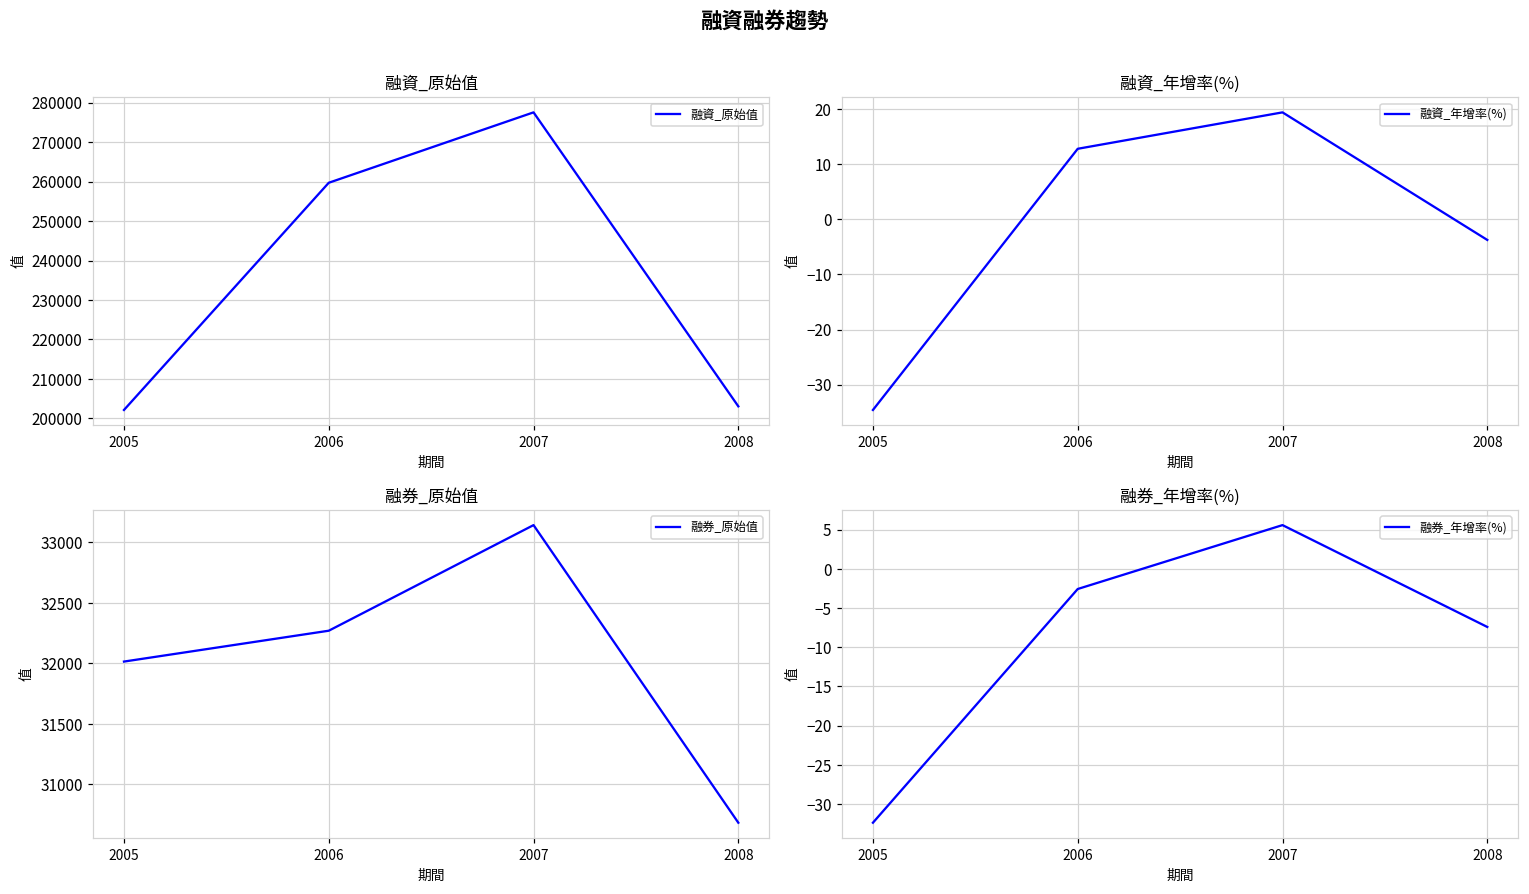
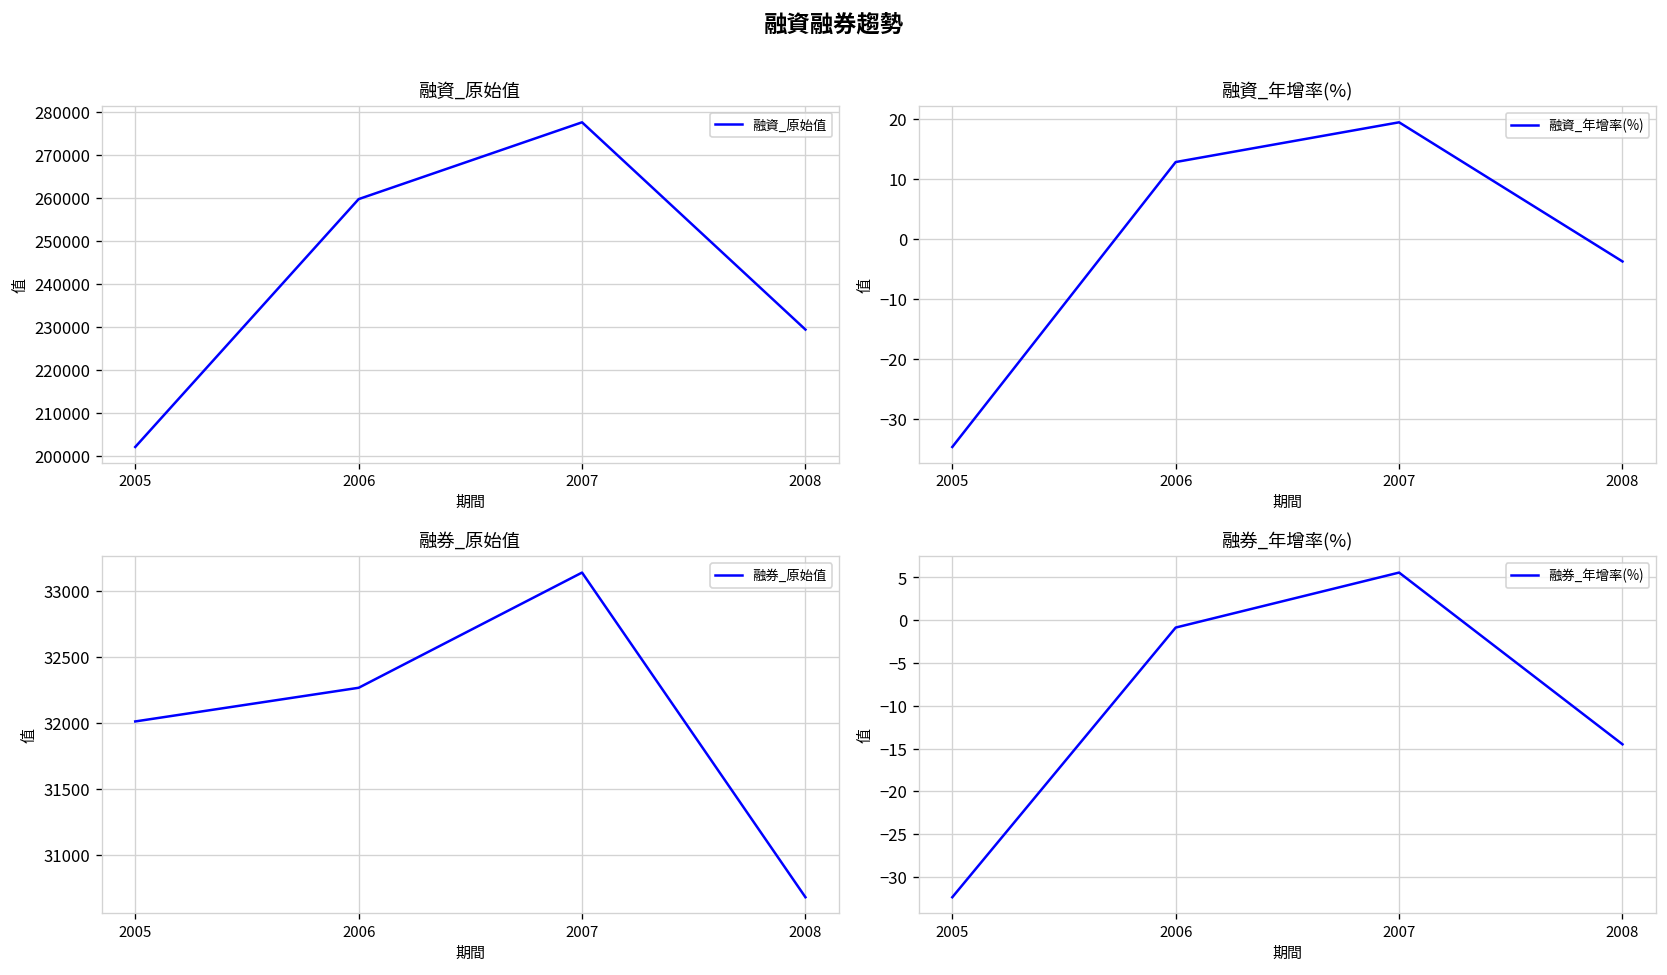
融資_原始值, 2008: 203000 -> 229000
融券_年增率(%), 2006: -3 -> -1
融券_年增率(%), 2008: -7 -> -15
